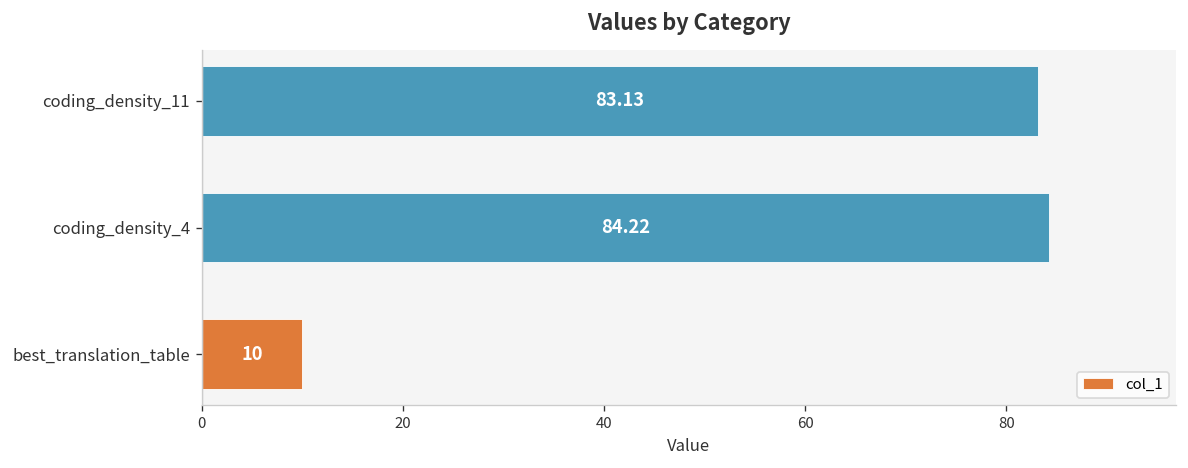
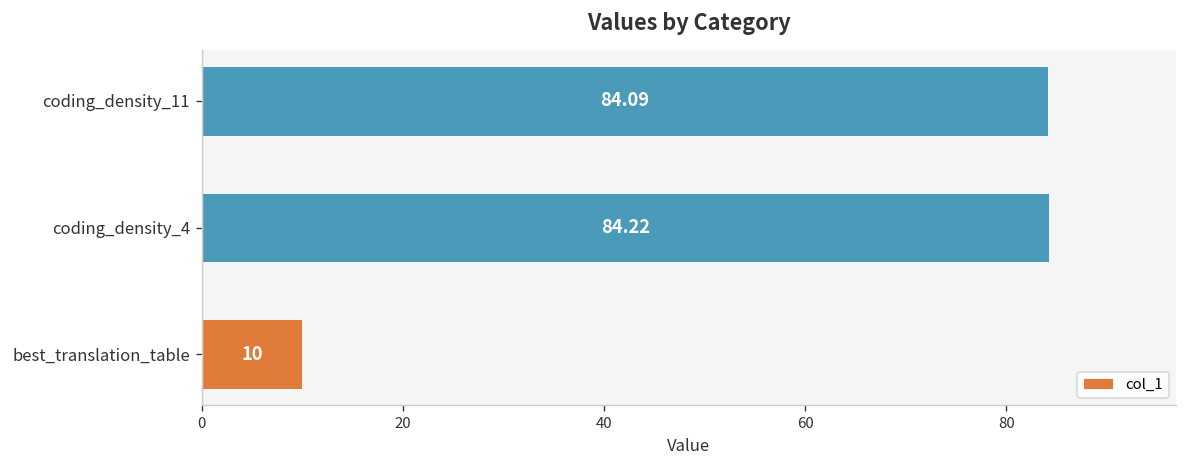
coding_density_11: 83.13 -> 84.09
